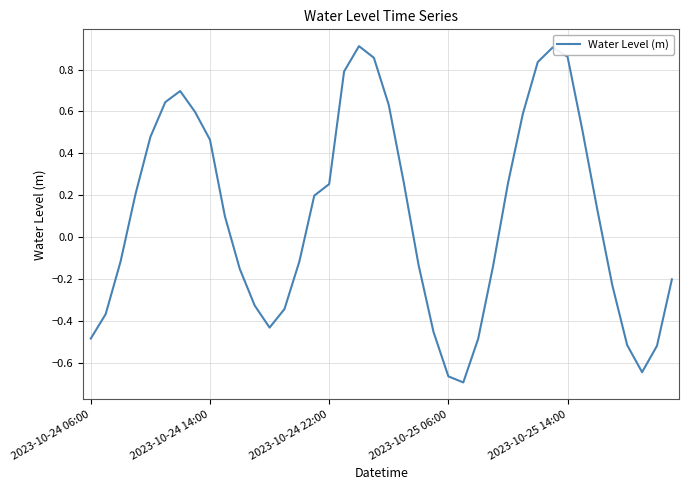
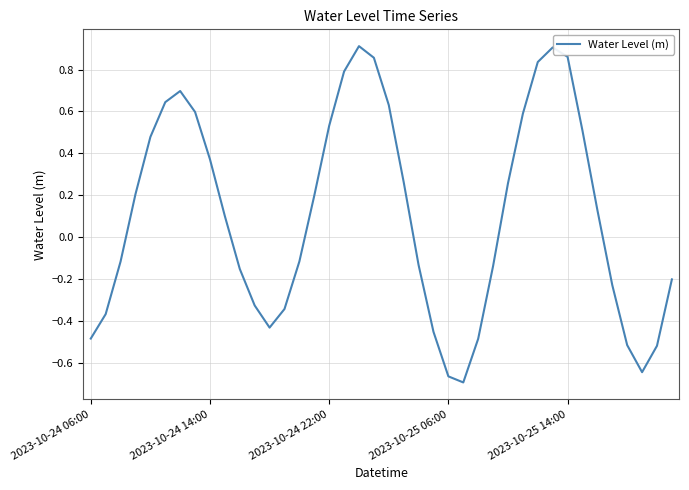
2023-10-24 14:00: 0.46 -> 0.37
2023-10-24 22:00: 0.25 -> 0.53
